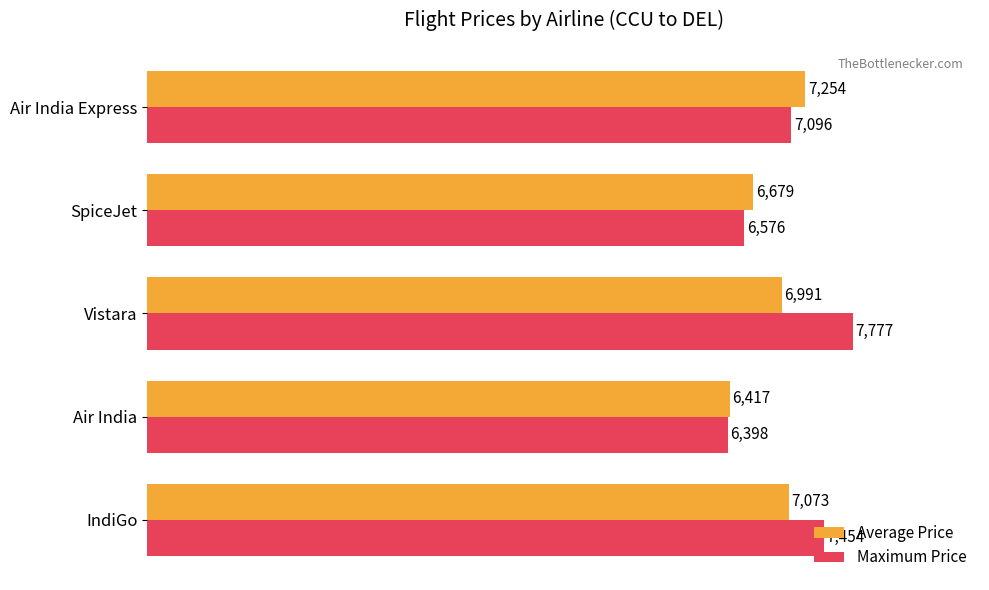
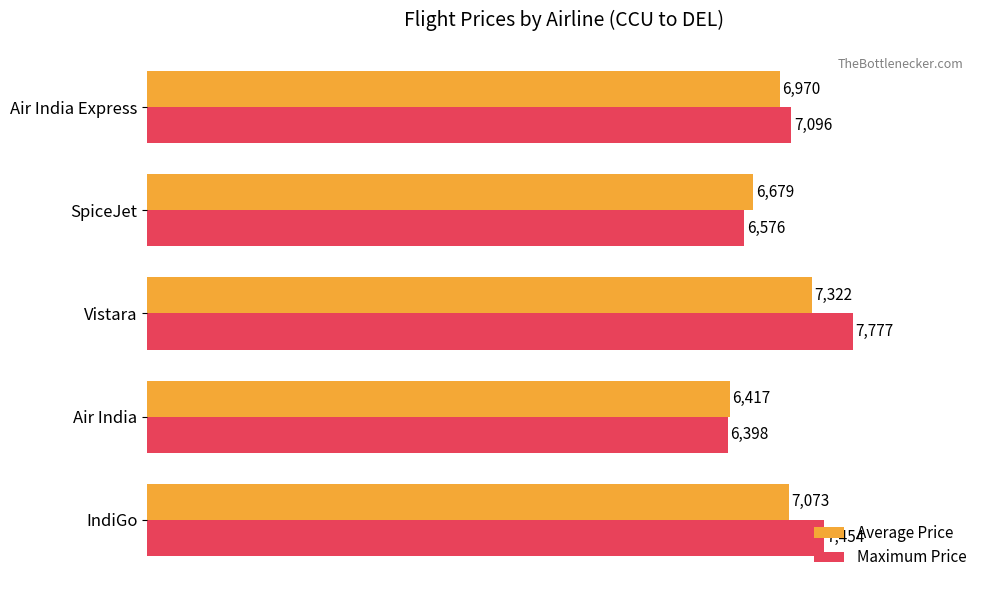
Average Price, Air India Express: 7,254 -> 6,970
Average Price, Vistara: 6,991 -> 7,322
